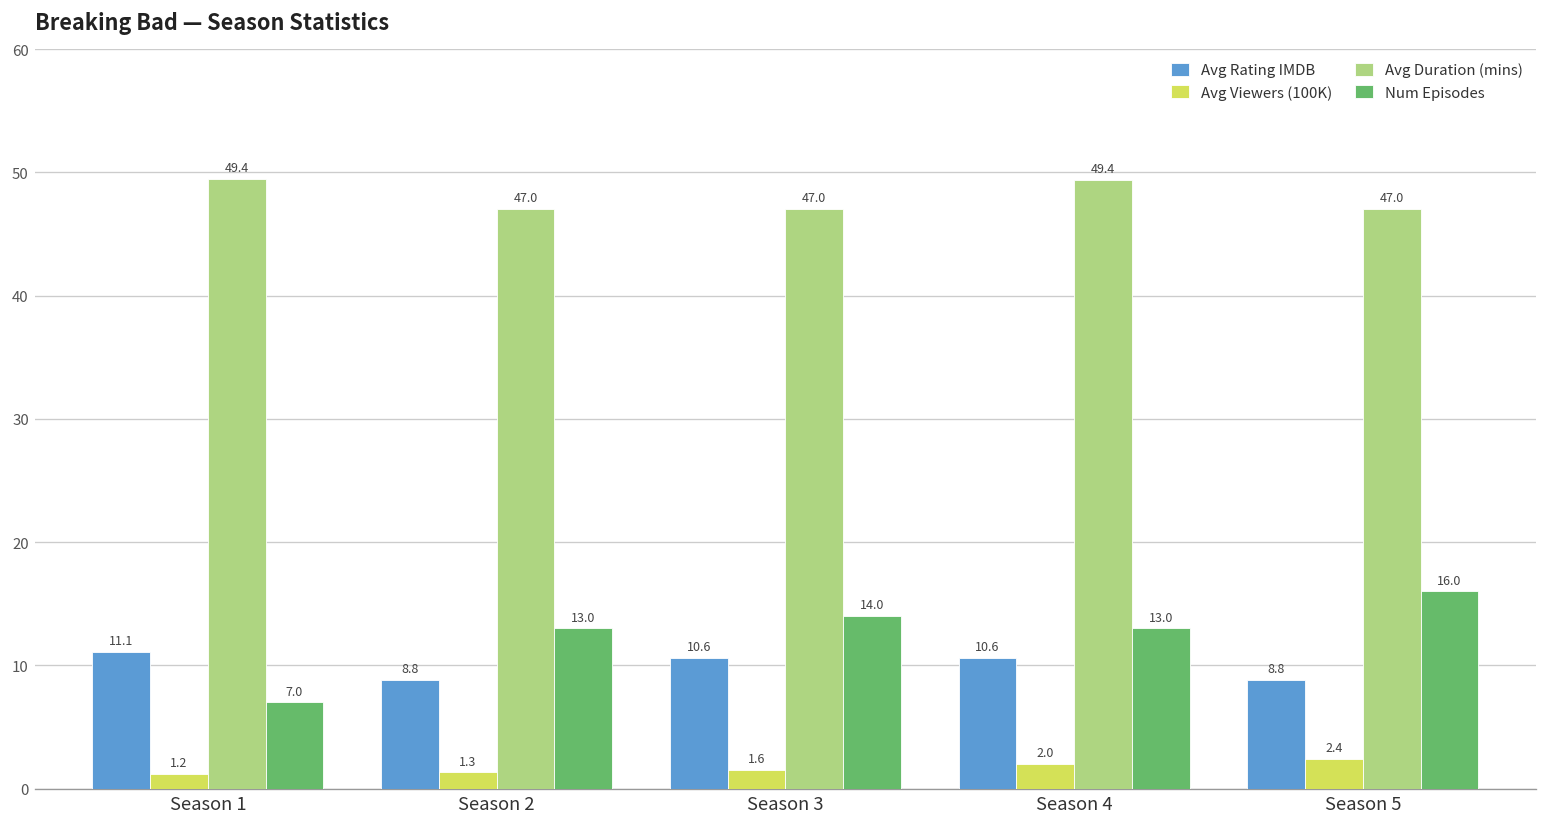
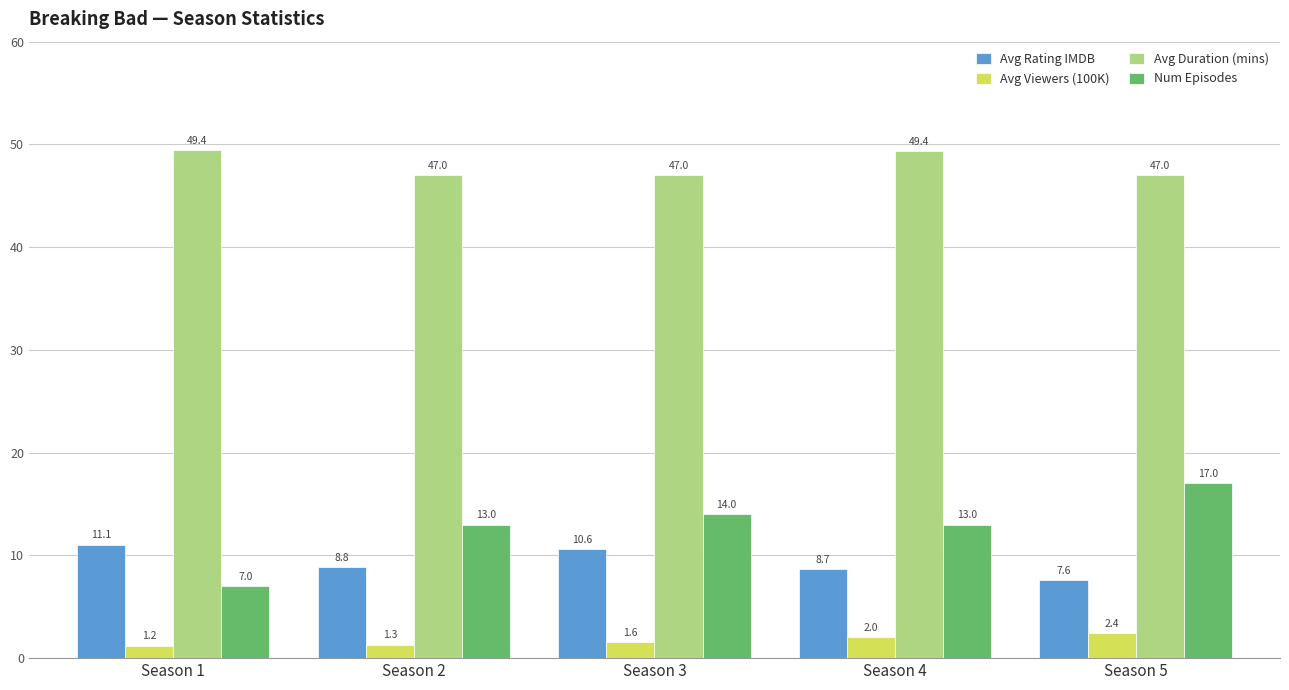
Avg Rating IMDB, Season 4: 10.6 -> 8.7
Avg Rating IMDB, Season 5: 8.8 -> 7.6
Num Episodes, Season 5: 16.0 -> 17.0
